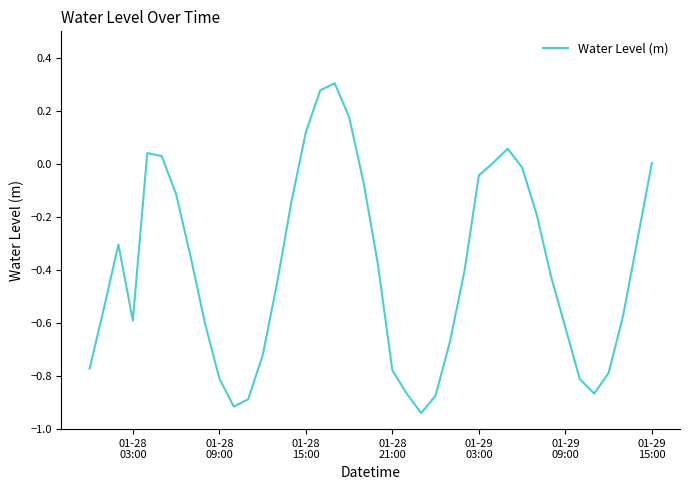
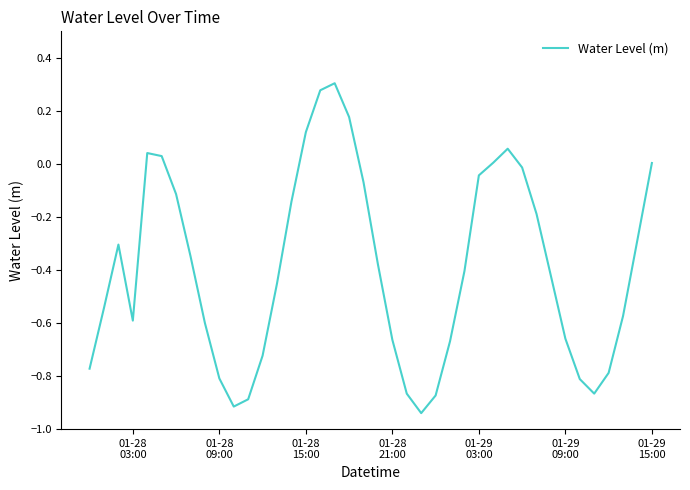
01-28 21:00: -0.78 -> -0.66
01-29 09:00: -0.62 -> -0.66
